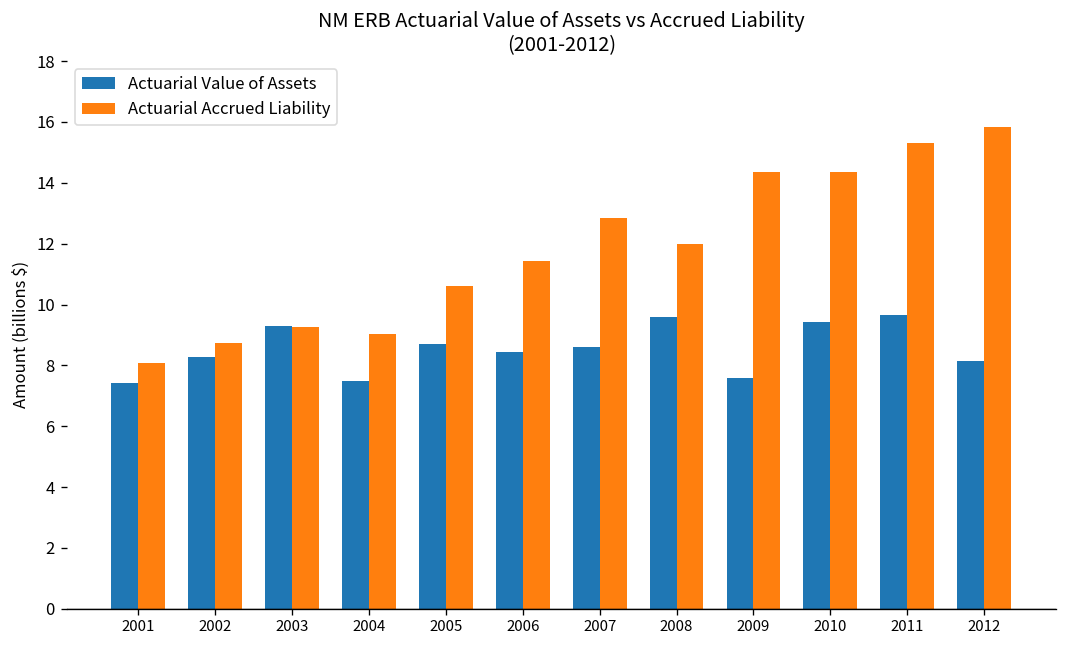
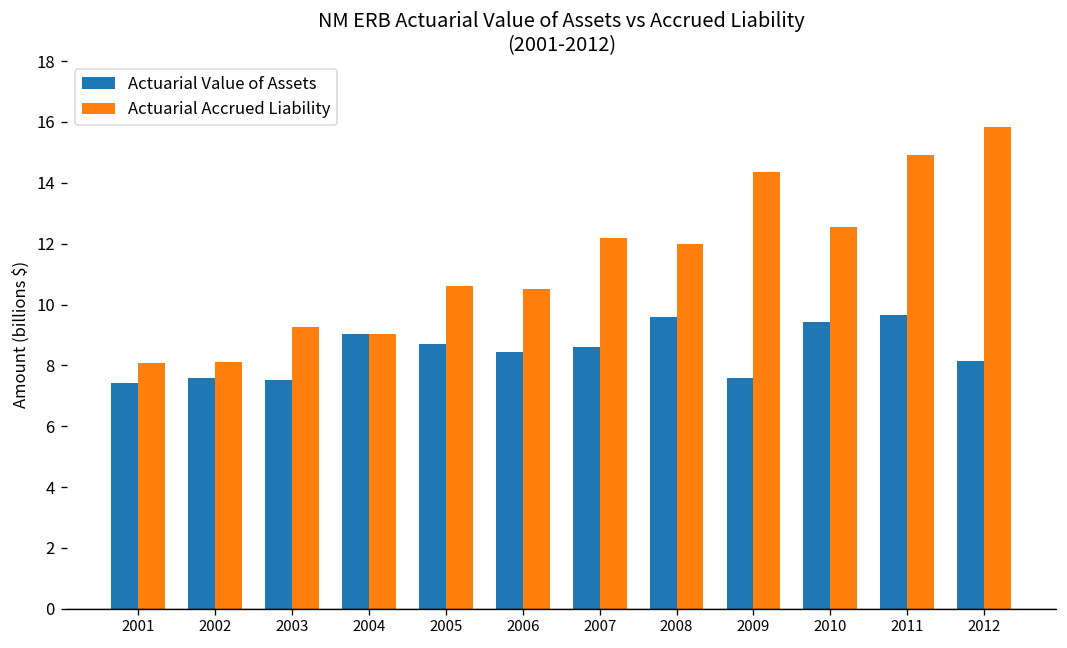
Actuarial Value of Assets, 2002: 8.3 -> 7.6
Actuarial Accrued Liability, 2002: 8.7 -> 8.1
Actuarial Value of Assets, 2003: 9.3 -> 7.5
Actuarial Value of Assets, 2004: 7.5 -> 9.0
Actuarial Accrued Liability, 2006: 11.4 -> 10.5
Actuarial Accrued Liability, 2007: 12.8 -> 12.2
Actuarial Accrued Liability, 2010: 14.4 -> 12.5
Actuarial Accrued Liability, 2011: 15.3 -> 14.9
